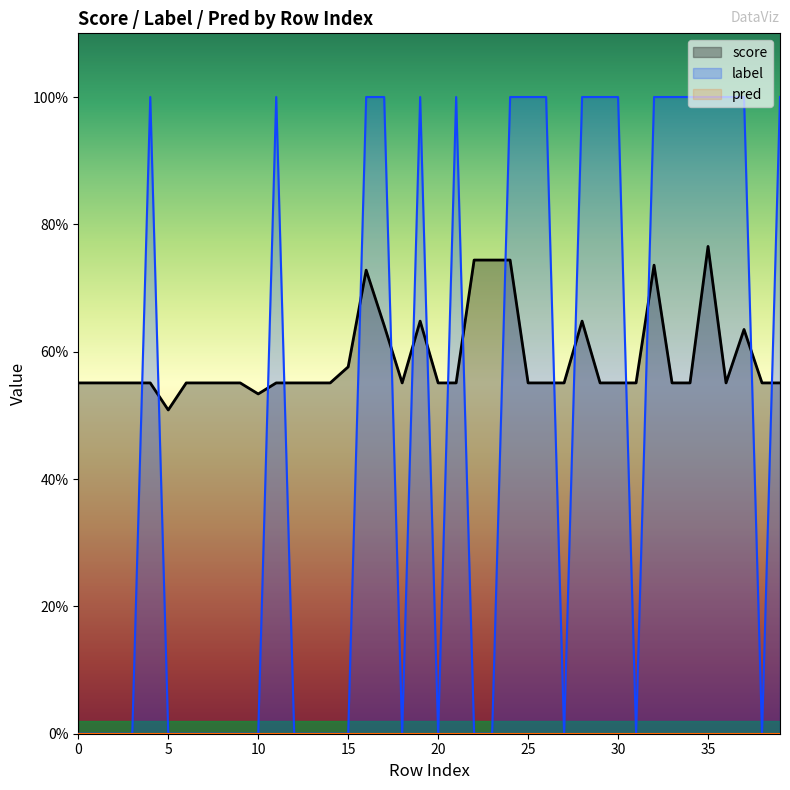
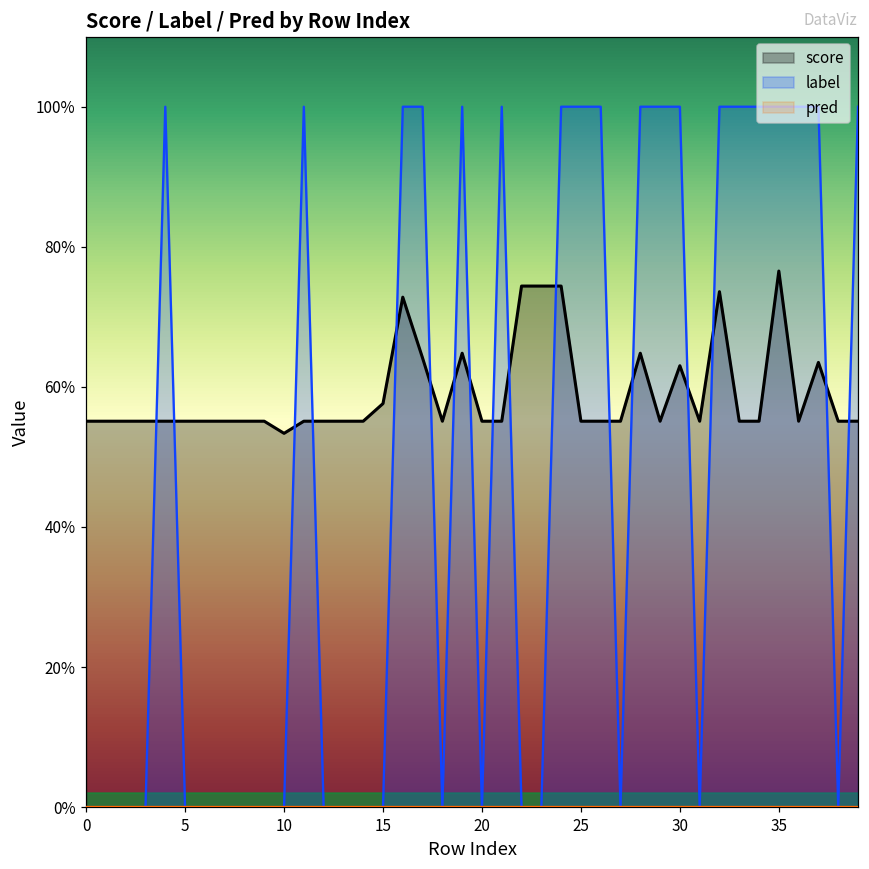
score, 5: 51% -> 55%
score, 30: 55% -> 63%
